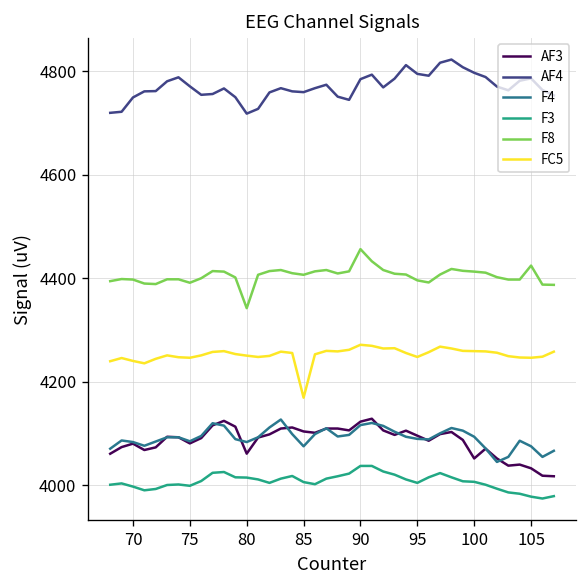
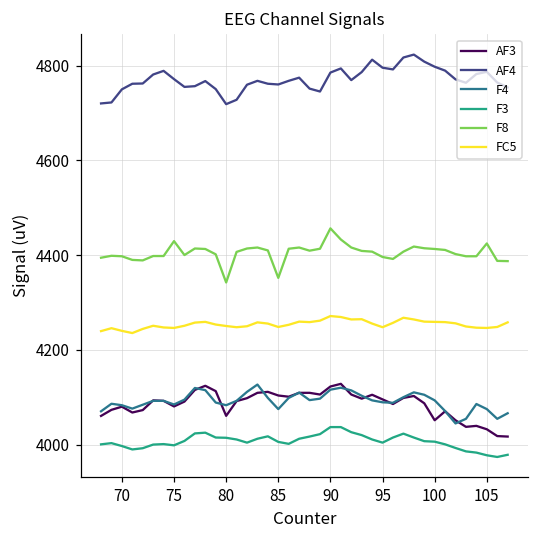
F8, 75: 4390 -> 4430
F8, 85: 4410 -> 4350
FC5, 85: 4170 -> 4250
